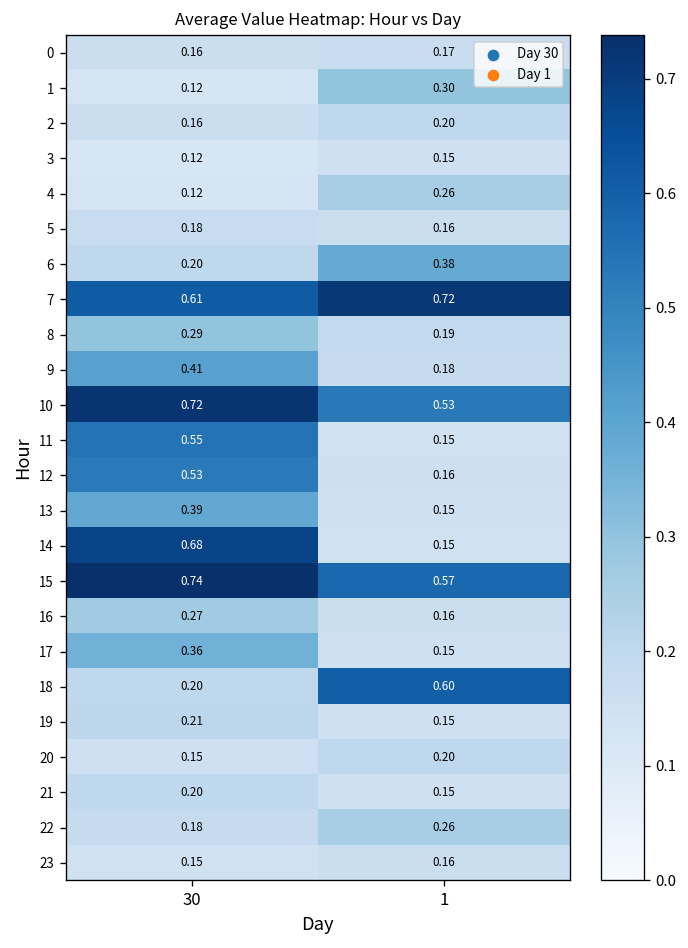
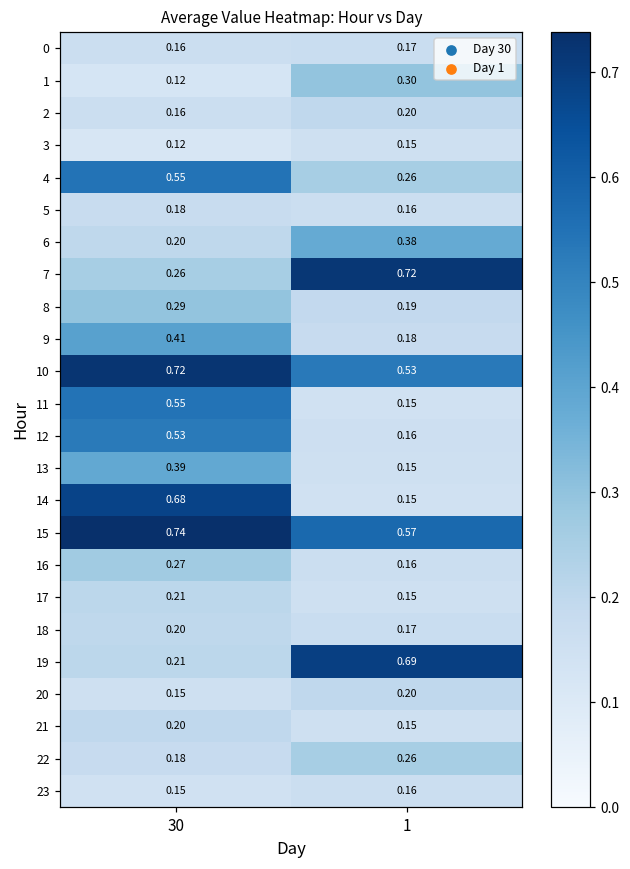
4, 30: 0.12 -> 0.55
7, 30: 0.61 -> 0.26
17, 30: 0.36 -> 0.21
18, 1: 0.60 -> 0.17
19, 1: 0.15 -> 0.69
